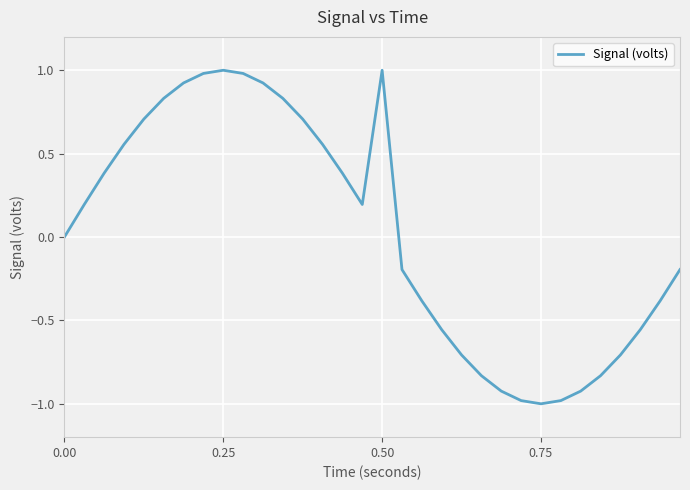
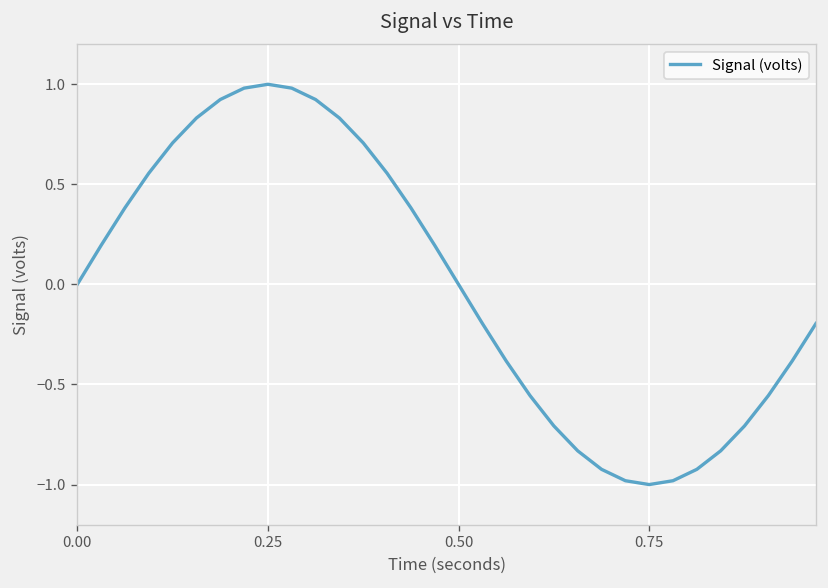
0.50: 1 -> 0
